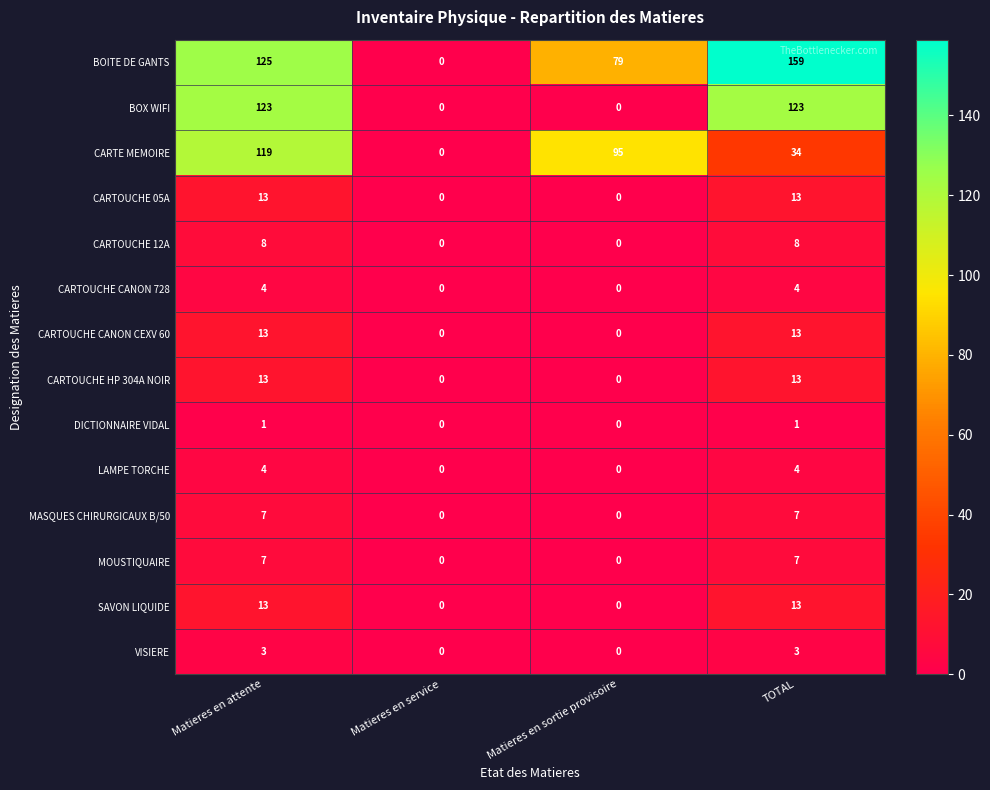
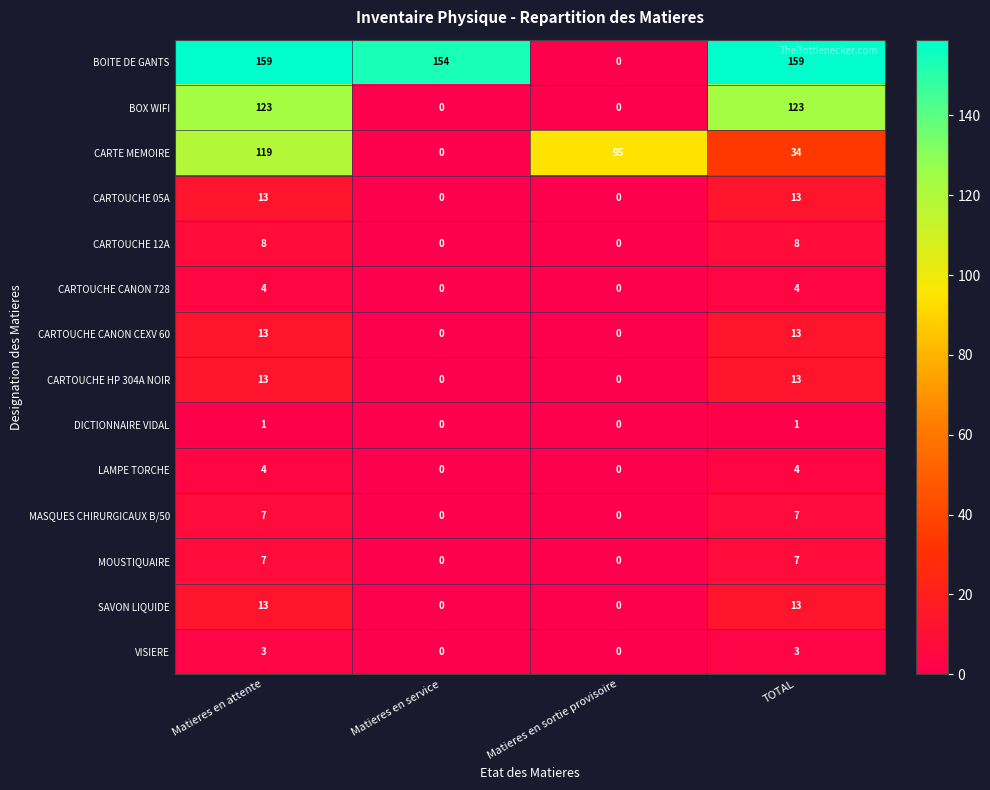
BOITE DE GANTS, Matieres en attente: 125 -> 159
BOITE DE GANTS, Matieres en service: 0 -> 154
BOITE DE GANTS, Matieres en sortie provisoire: 79 -> 0
